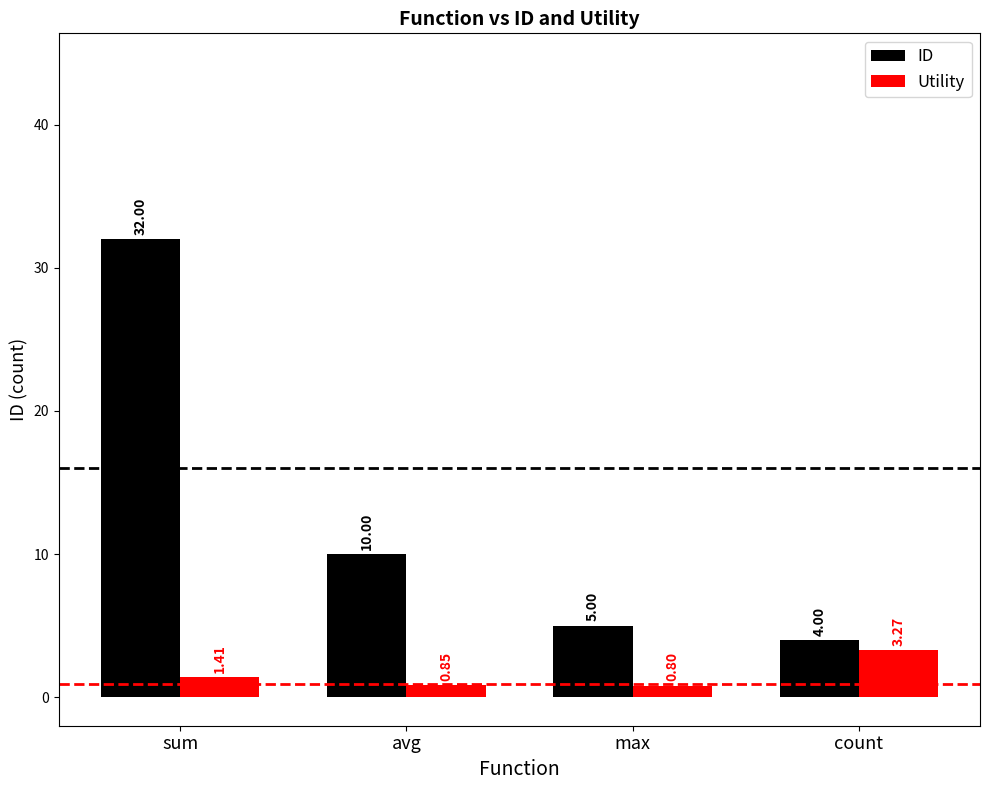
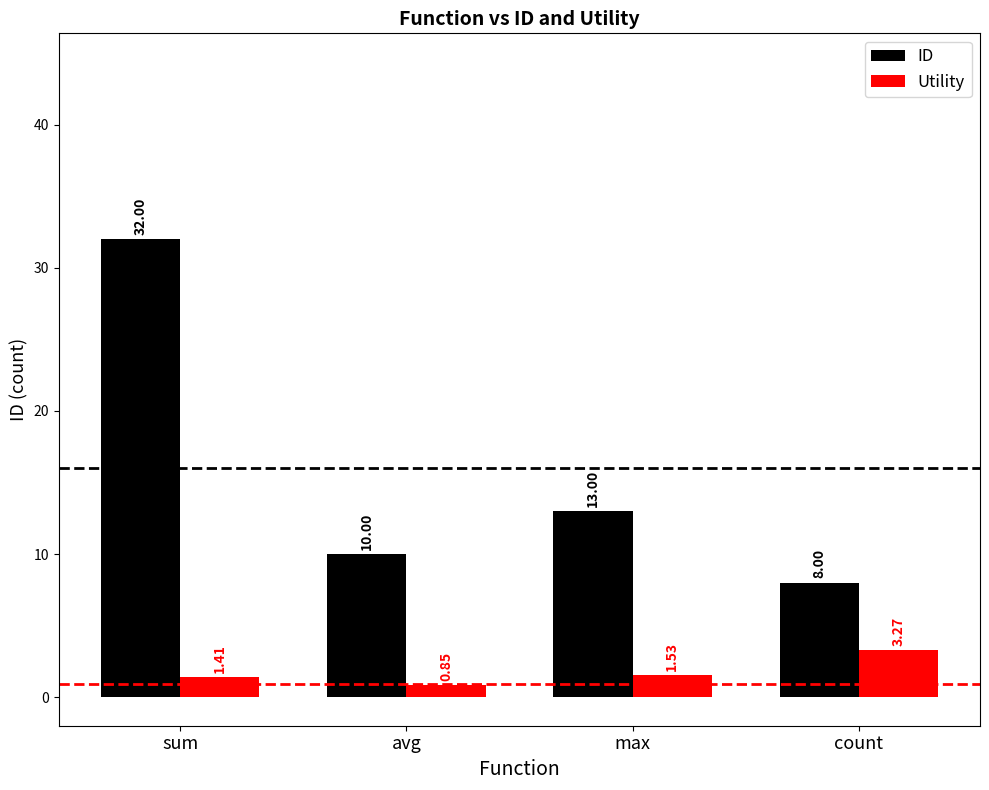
ID, max: 5.00 -> 13.00
Utility, max: 0.80 -> 1.53
ID, count: 4.00 -> 8.00
